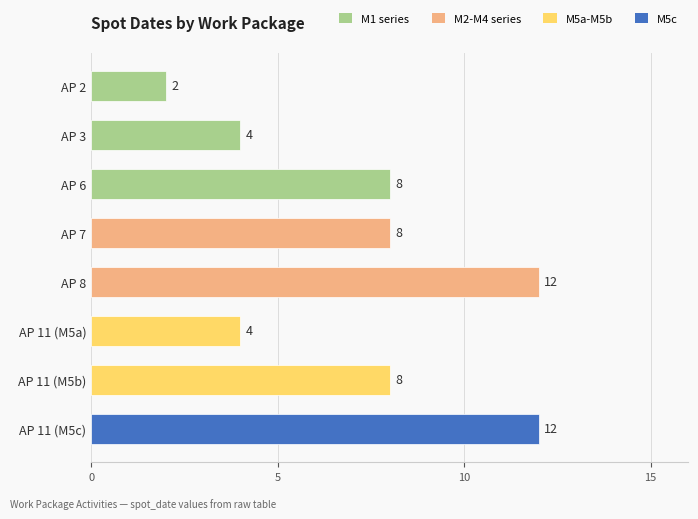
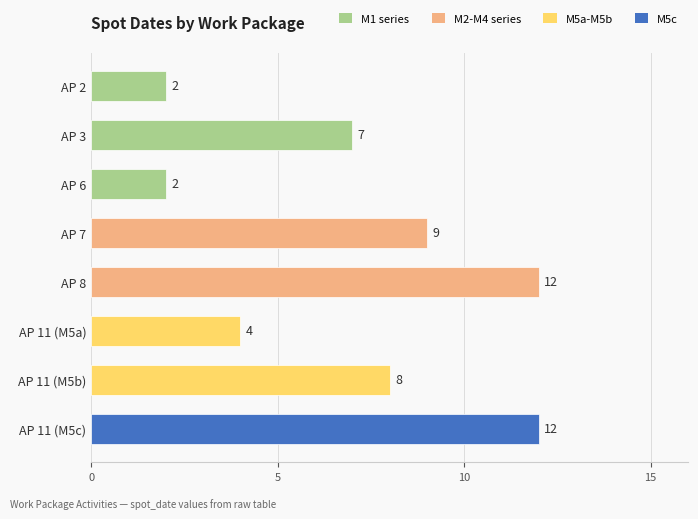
AP 3: 4 -> 7
AP 6: 8 -> 2
AP 7: 8 -> 9
